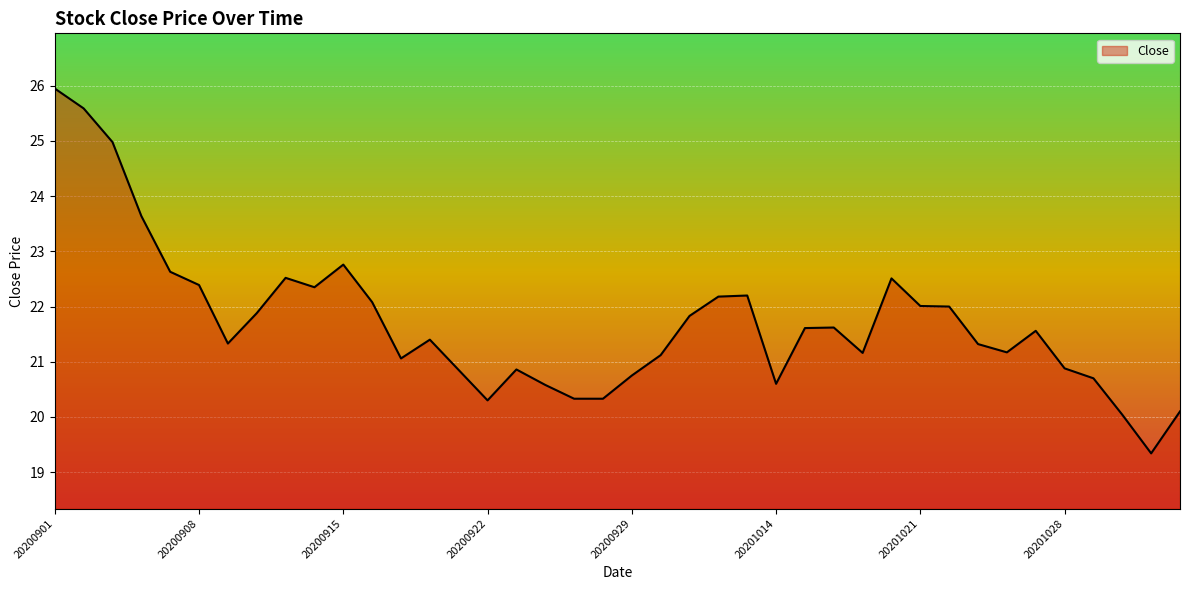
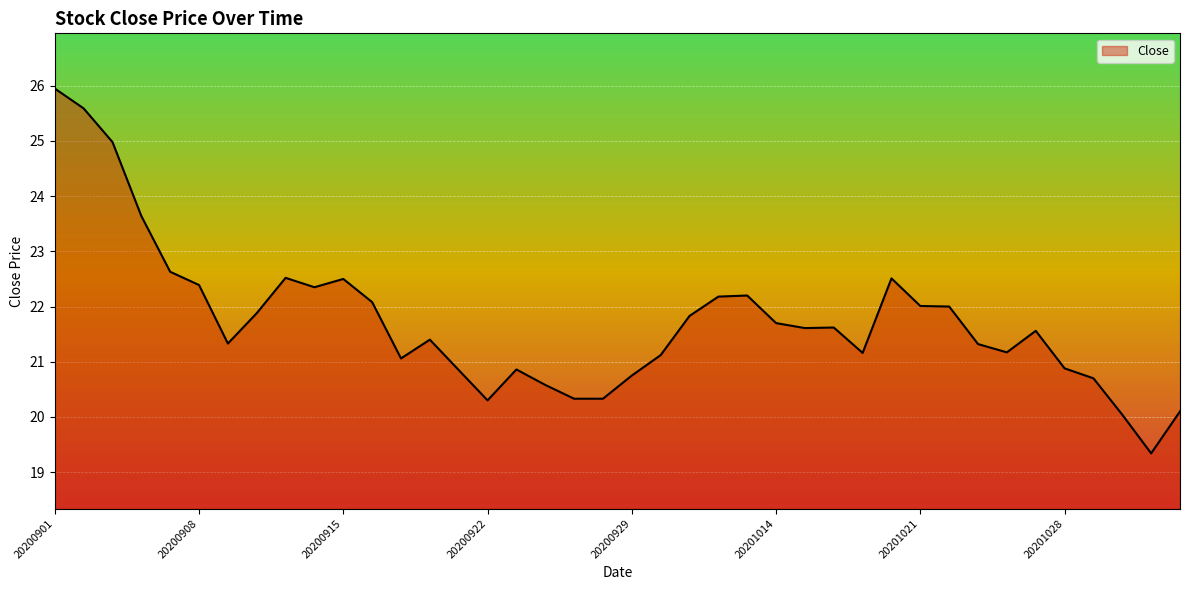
20200915: 22.8 -> 22.5
20201014: 20.6 -> 21.7
